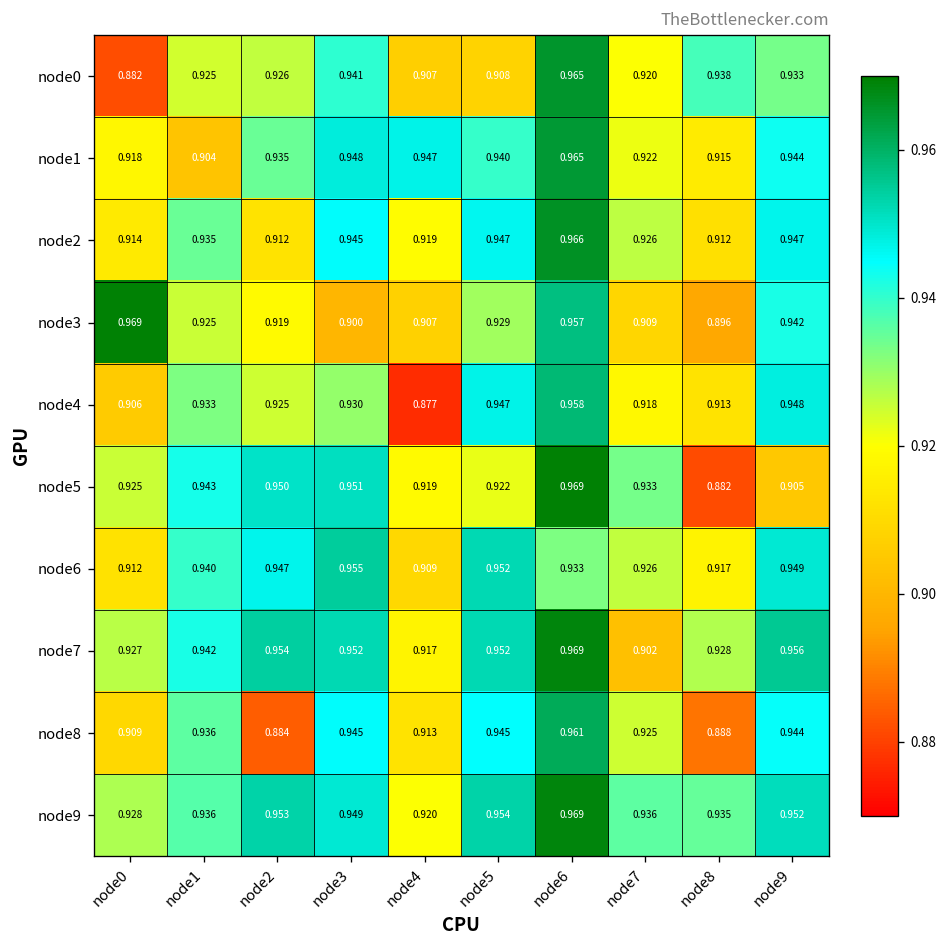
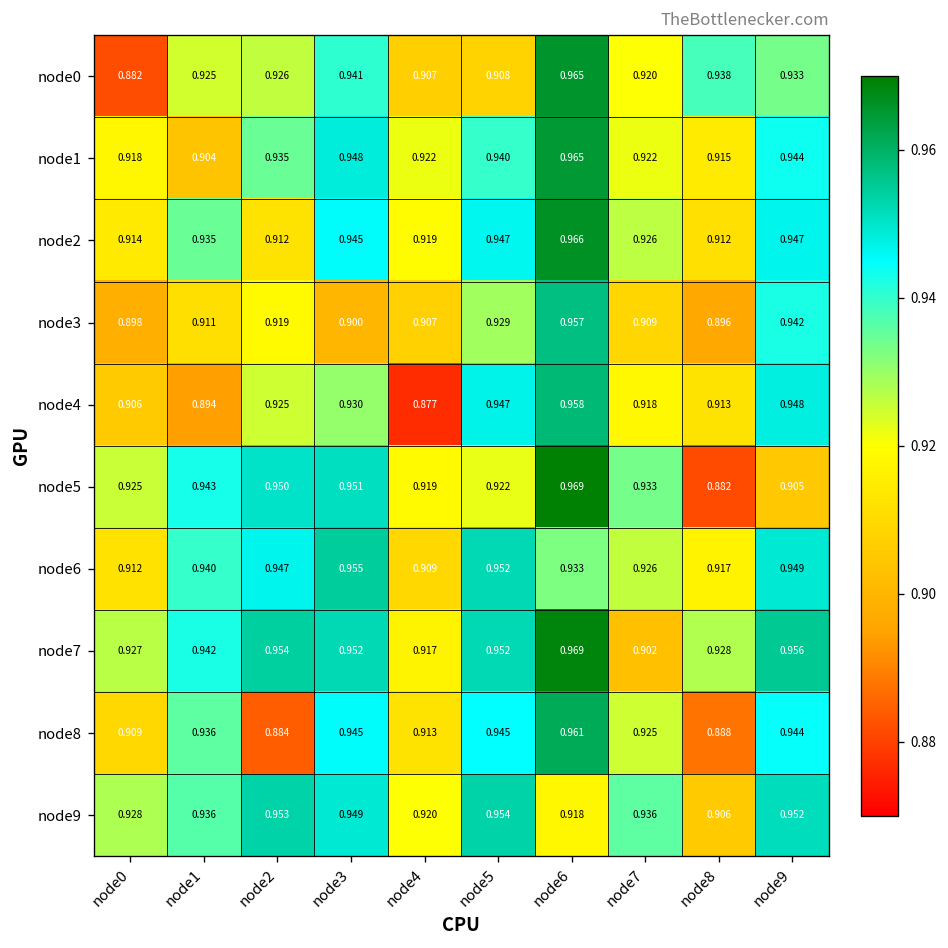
node1, node4: 0.947 -> 0.922
node3, node0: 0.969 -> 0.898
node3, node1: 0.925 -> 0.911
node4, node1: 0.933 -> 0.894
node9, node6: 0.969 -> 0.918
node9, node8: 0.935 -> 0.906
